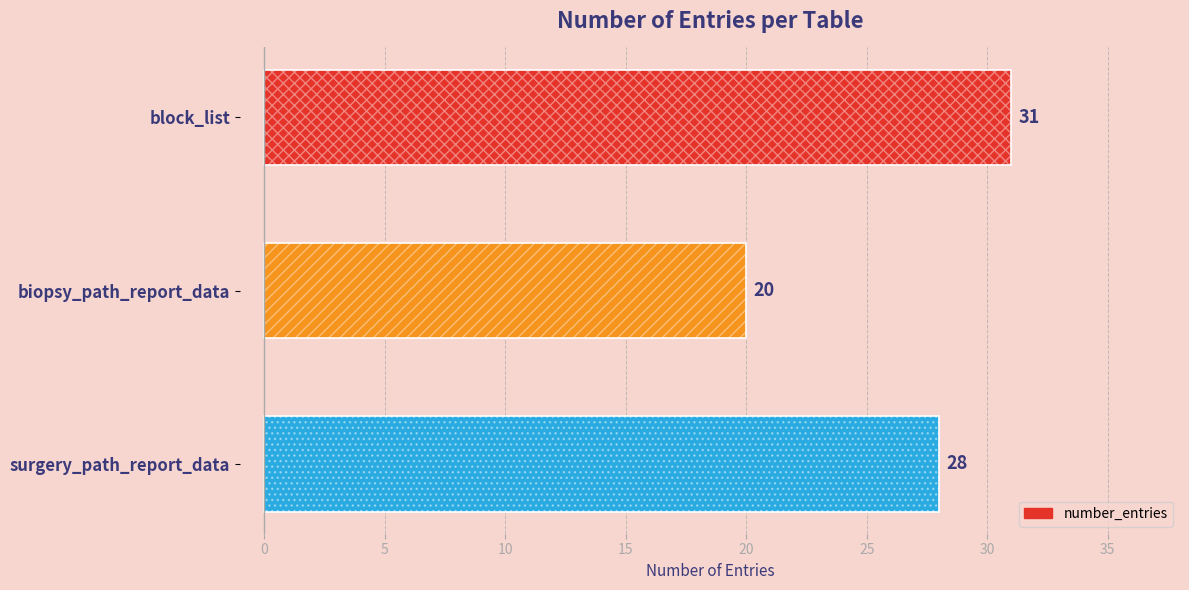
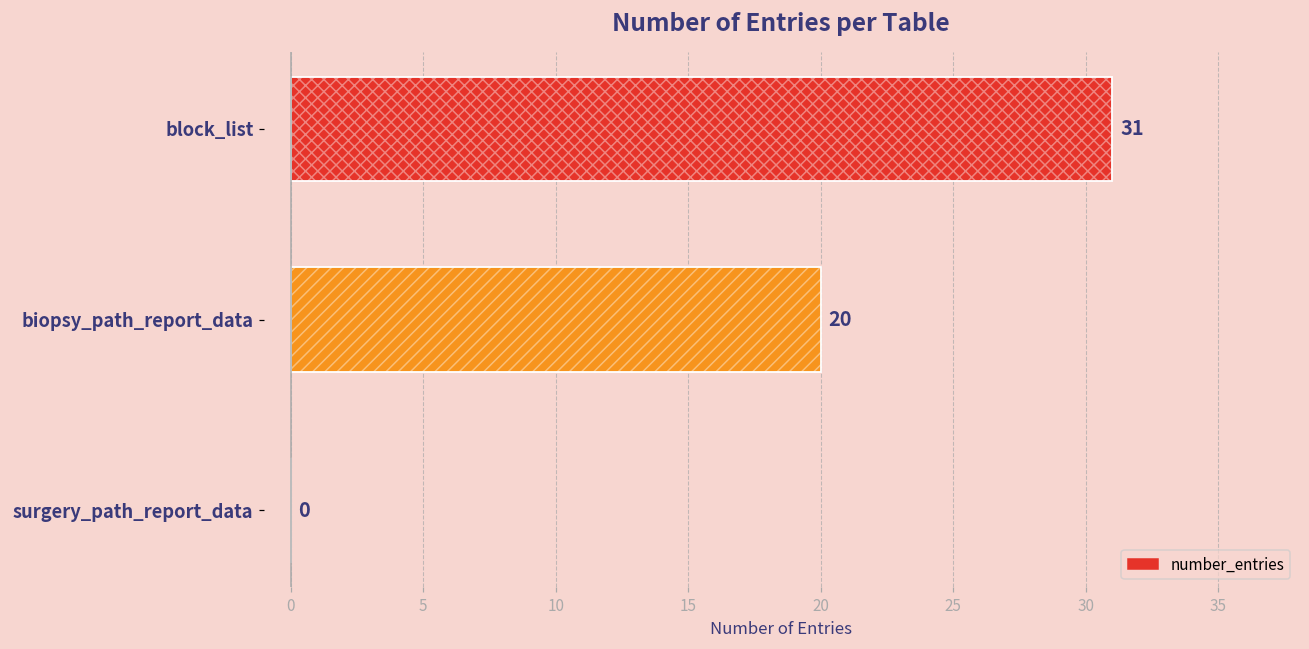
number_entries, surgery_path_report_data: 28 -> 0
